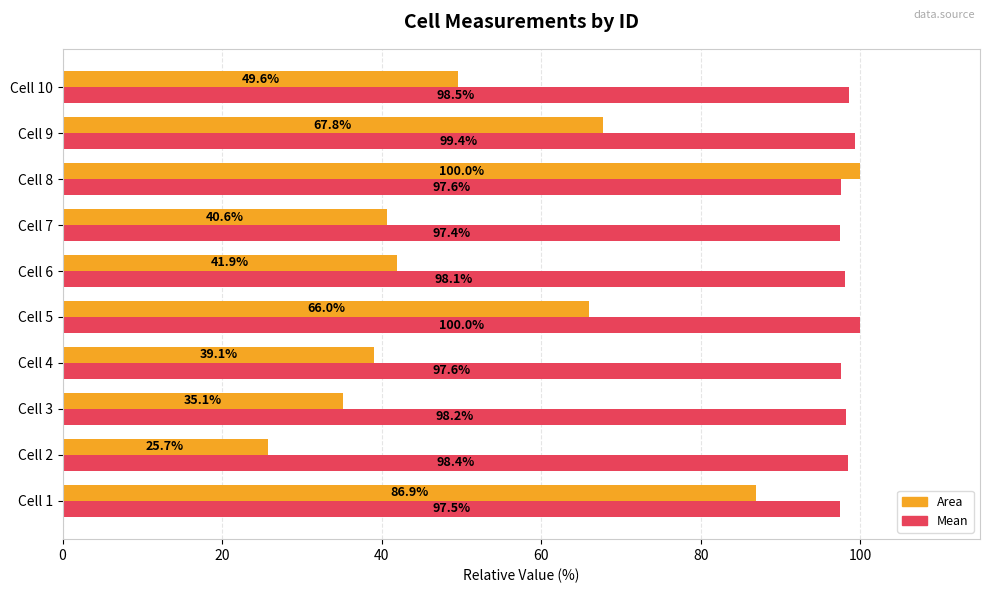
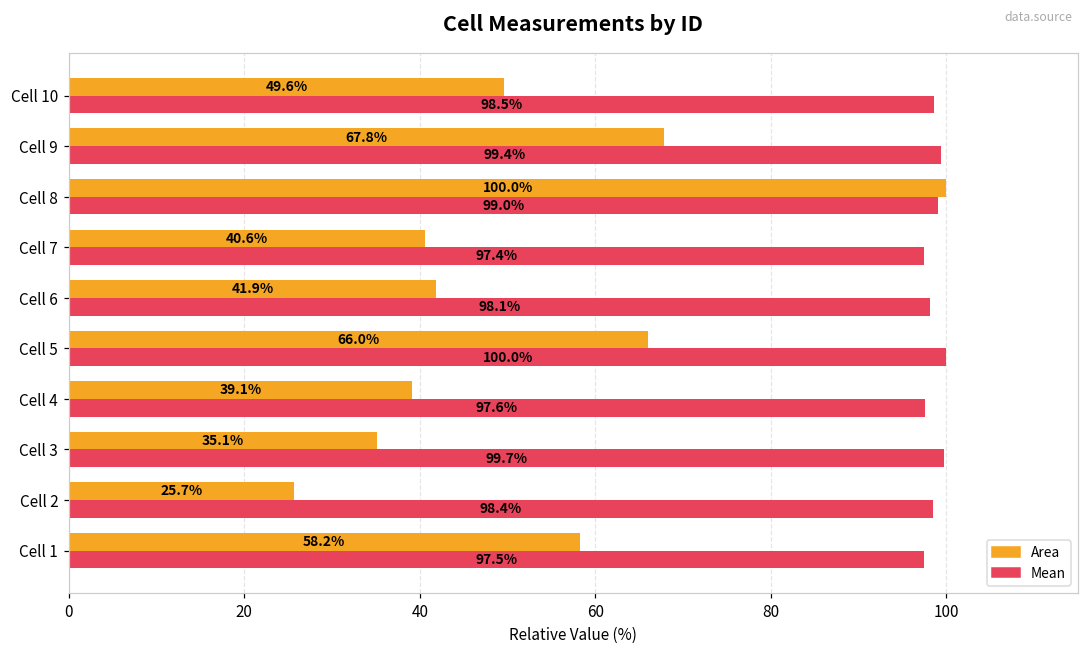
Mean, Cell 8: 97.6% -> 99.0%
Mean, Cell 3: 98.2% -> 99.7%
Area, Cell 1: 86.9% -> 58.2%
